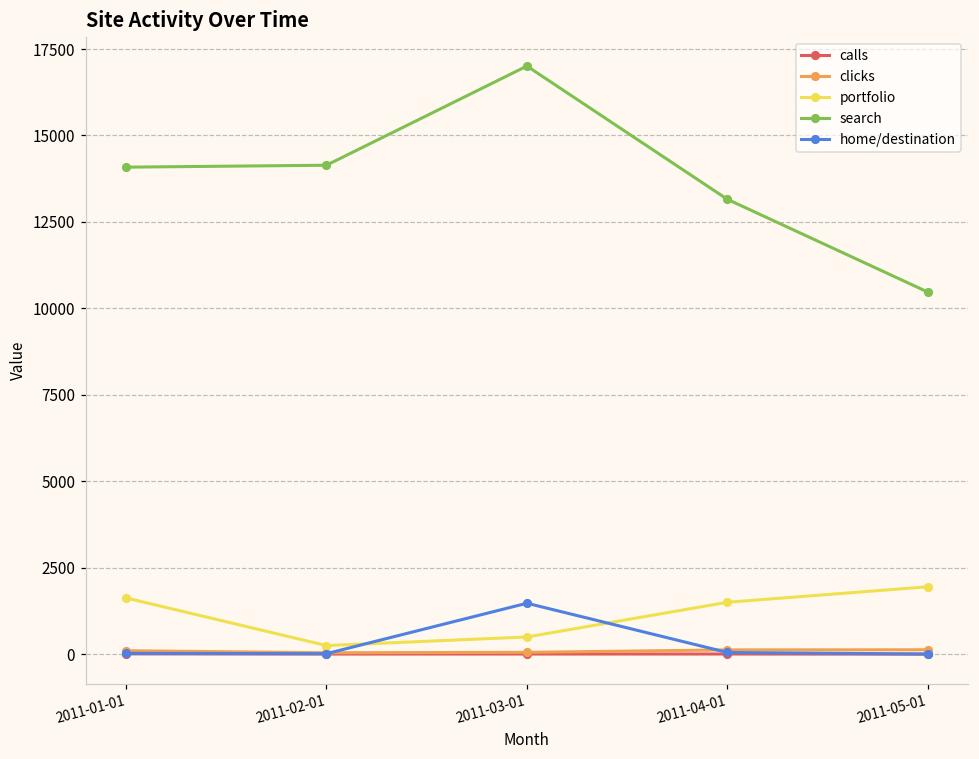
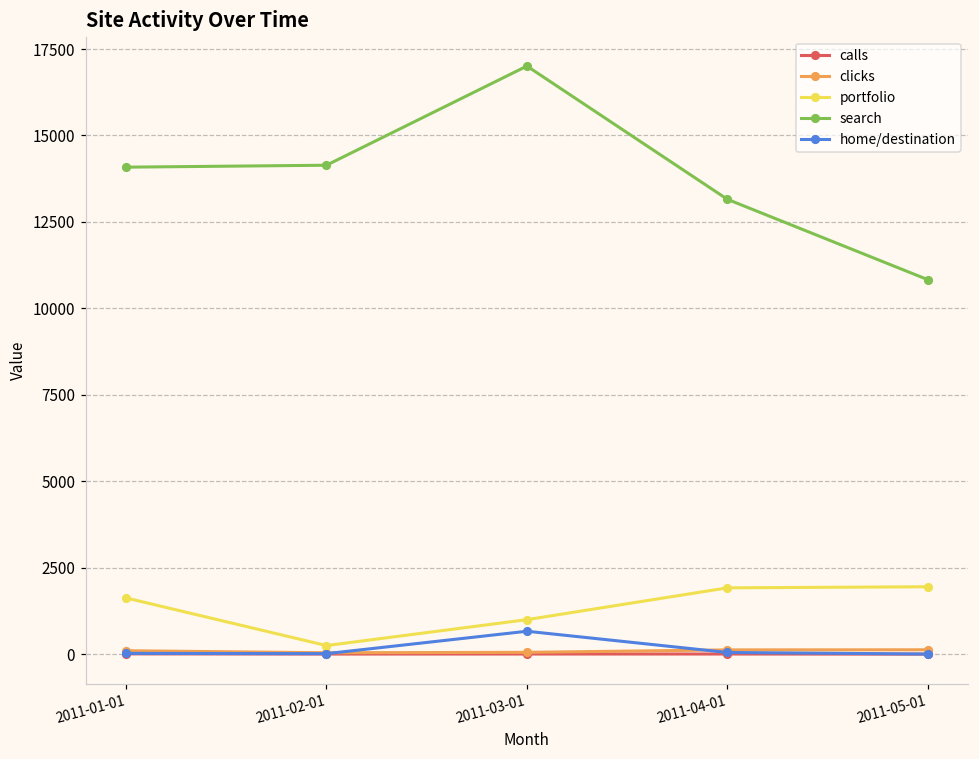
portfolio, 2011-03-01: 500 -> 1000
home/destination, 2011-03-01: 1500 -> 700
portfolio, 2011-04-01: 1500 -> 1900
search, 2011-05-01: 10500 -> 10800
